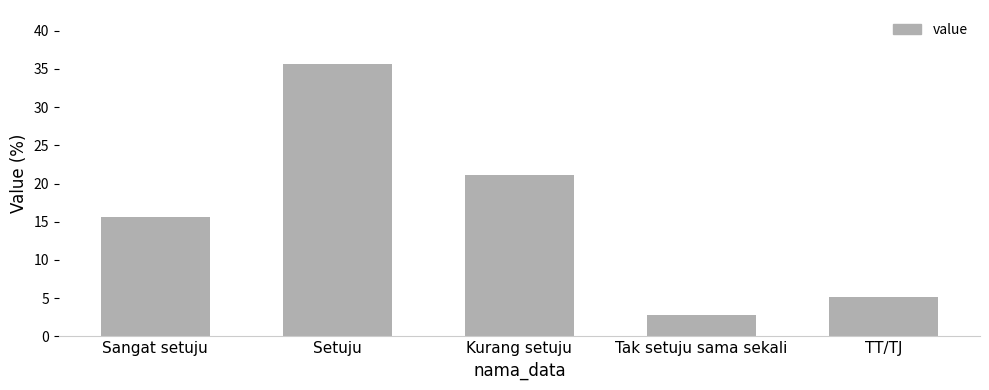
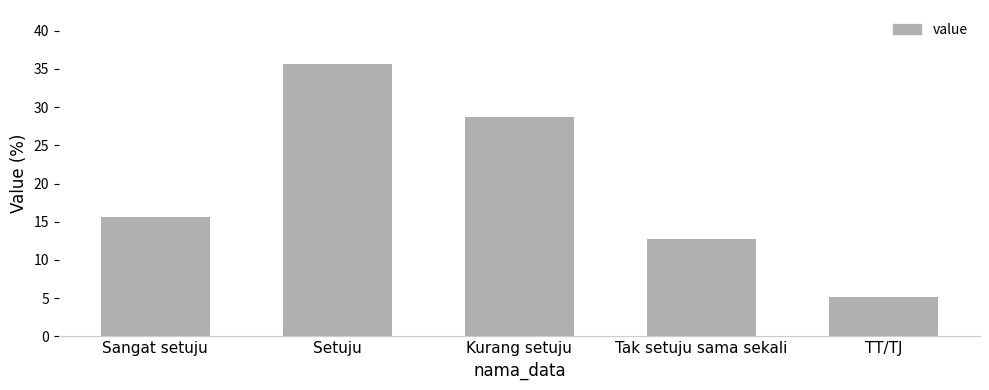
Kurang setuju: 21 -> 29
Tak setuju sama sekali: 3 -> 13
